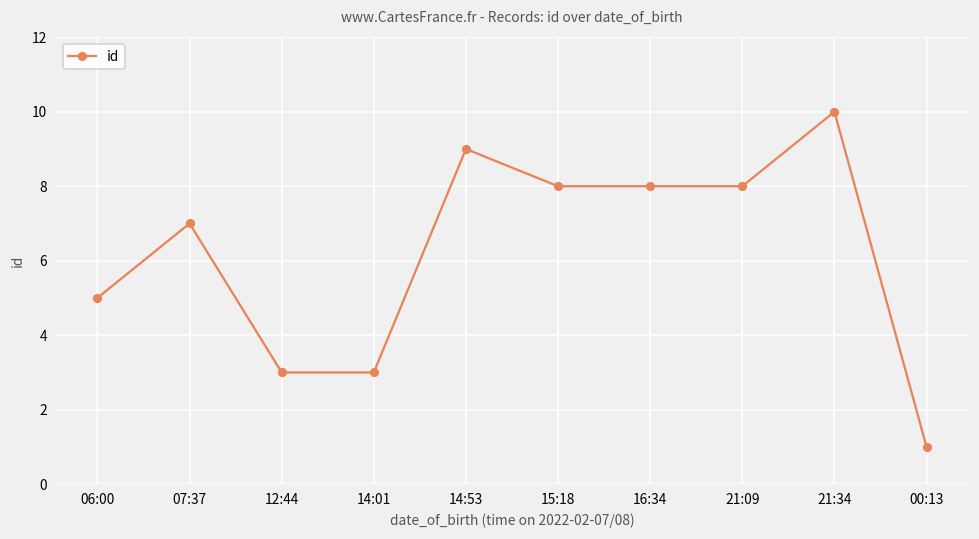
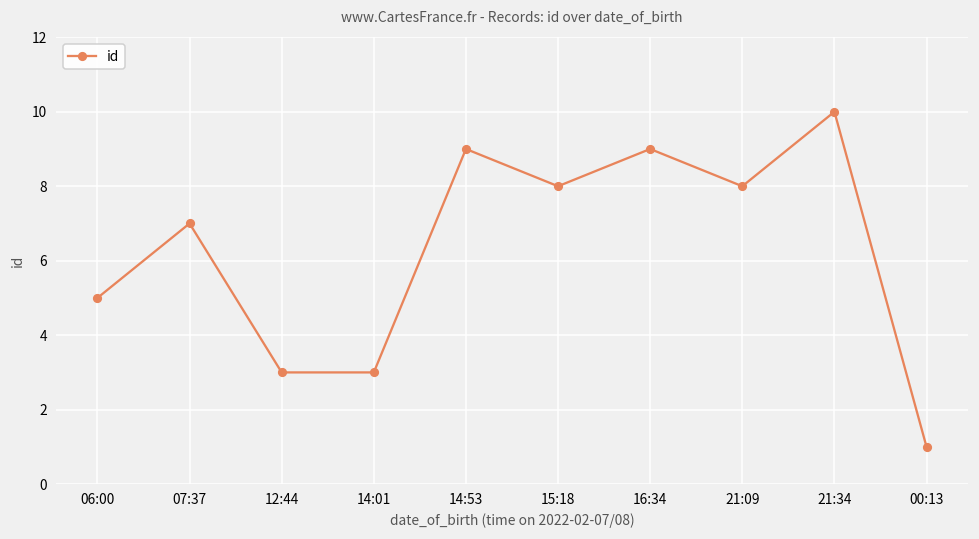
16:34: 8 -> 9
